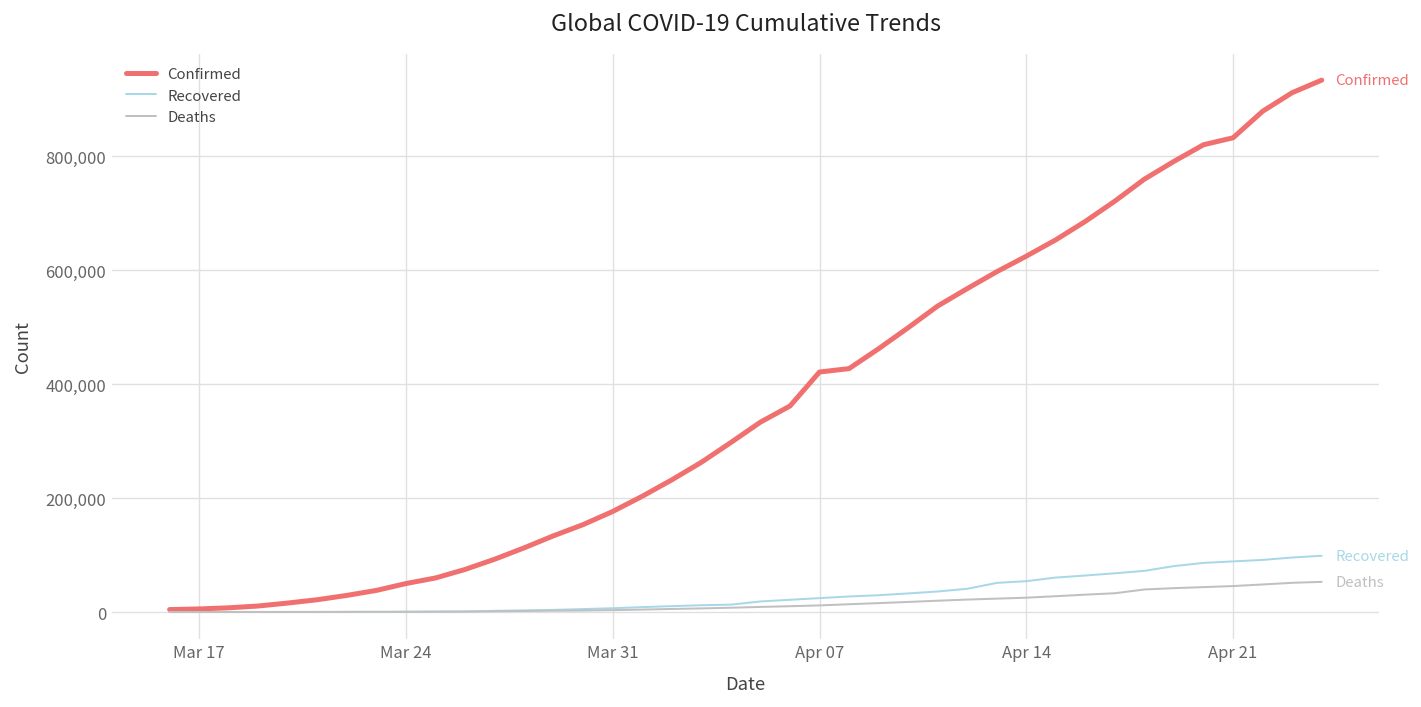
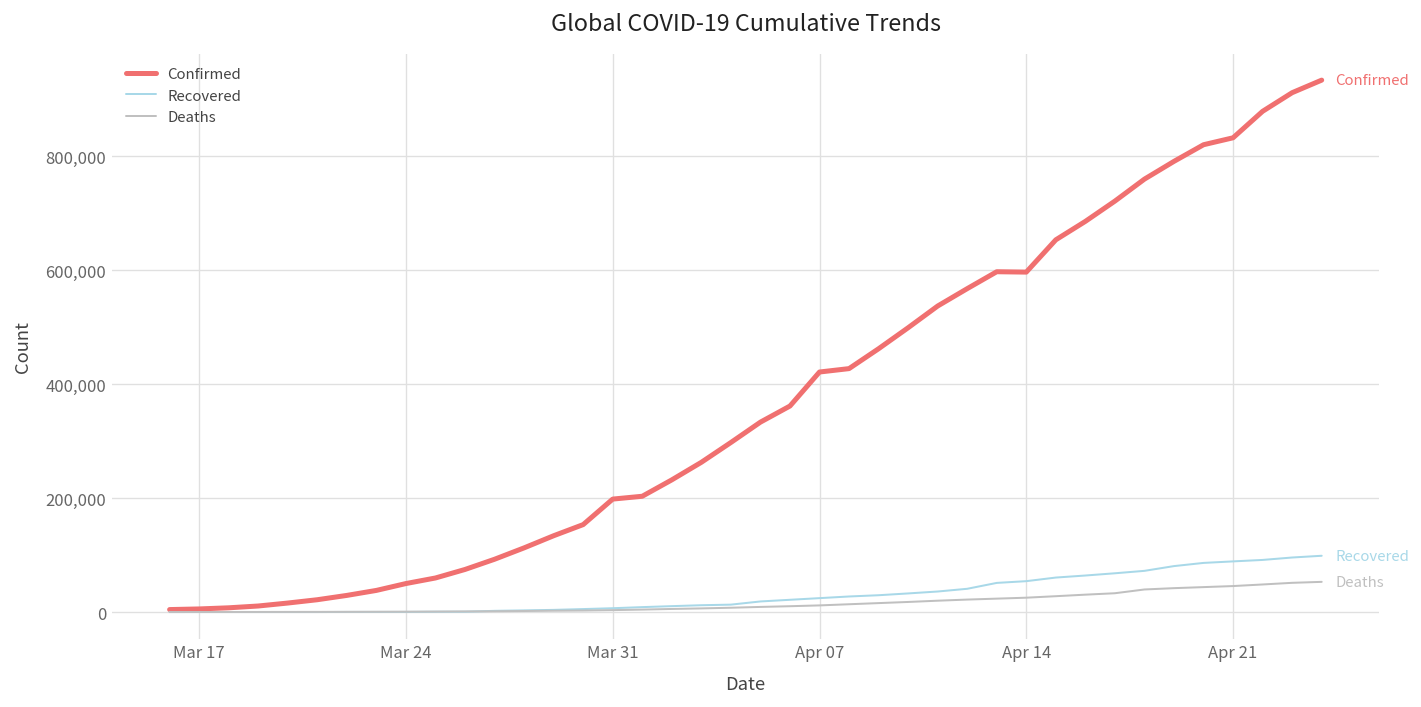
Confirmed, Mar 31: 180,000 -> 200,000
Confirmed, Apr 14: 620,000 -> 600,000
